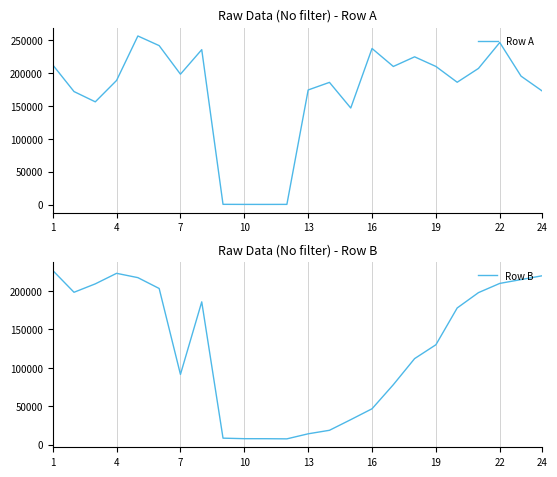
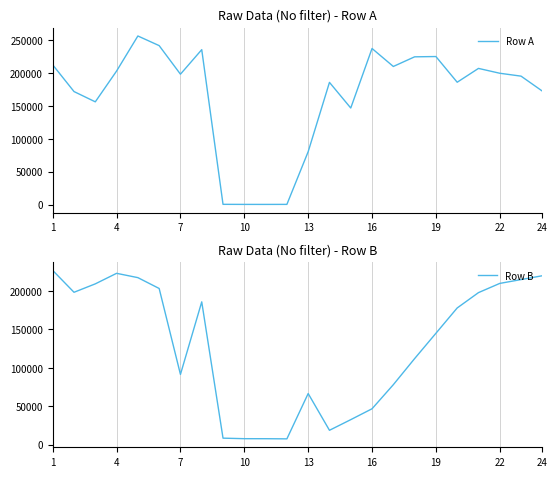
Raw Data (No filter) - Row A, 4: 190000 -> 200000
Raw Data (No filter) - Row A, 13: 170000 -> 80000
Raw Data (No filter) - Row A, 19: 210000 -> 230000
Raw Data (No filter) - Row A, 22: 250000 -> 200000
Raw Data (No filter) - Row B, 13: 10000 -> 70000
Raw Data (No filter) - Row B, 19: 130000 -> 150000
